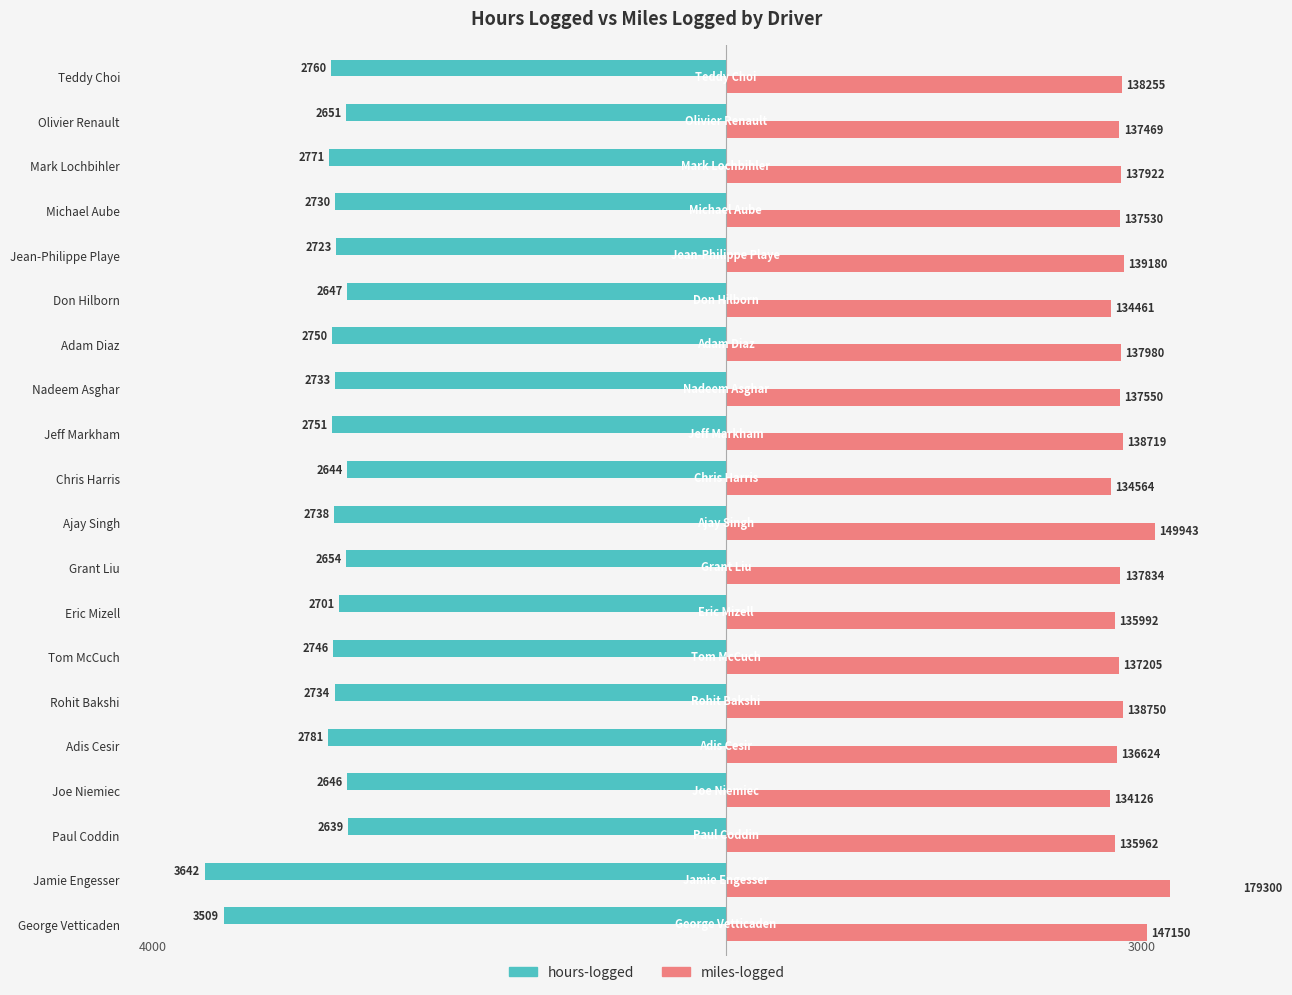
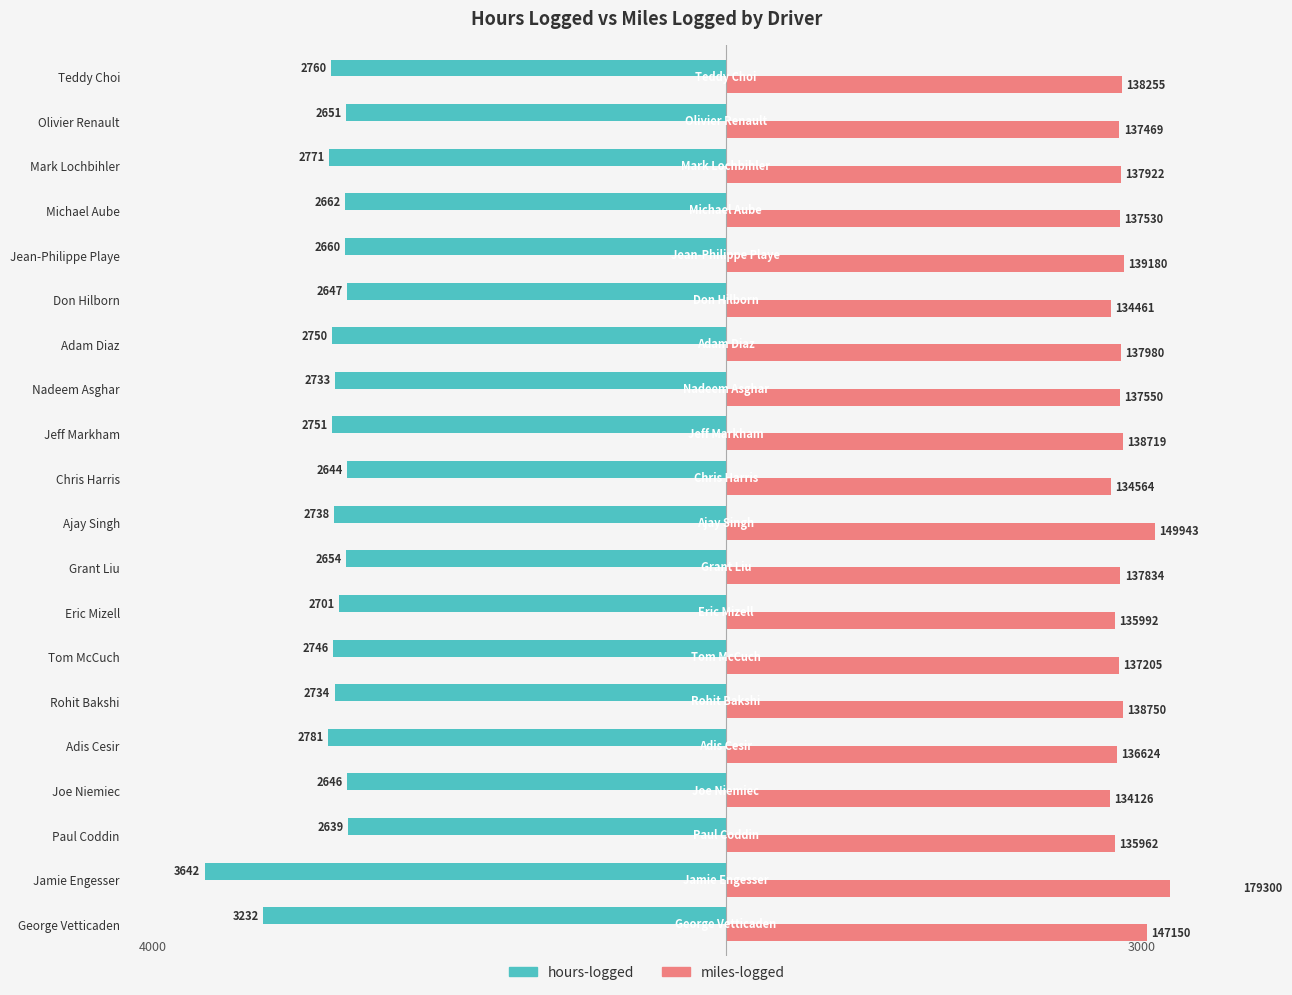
hours-logged, Michael Aube: 2730 -> 2662
hours-logged, Jean-Philippe Playe: 2723 -> 2660
hours-logged, George Vetticaden: 3509 -> 3232
